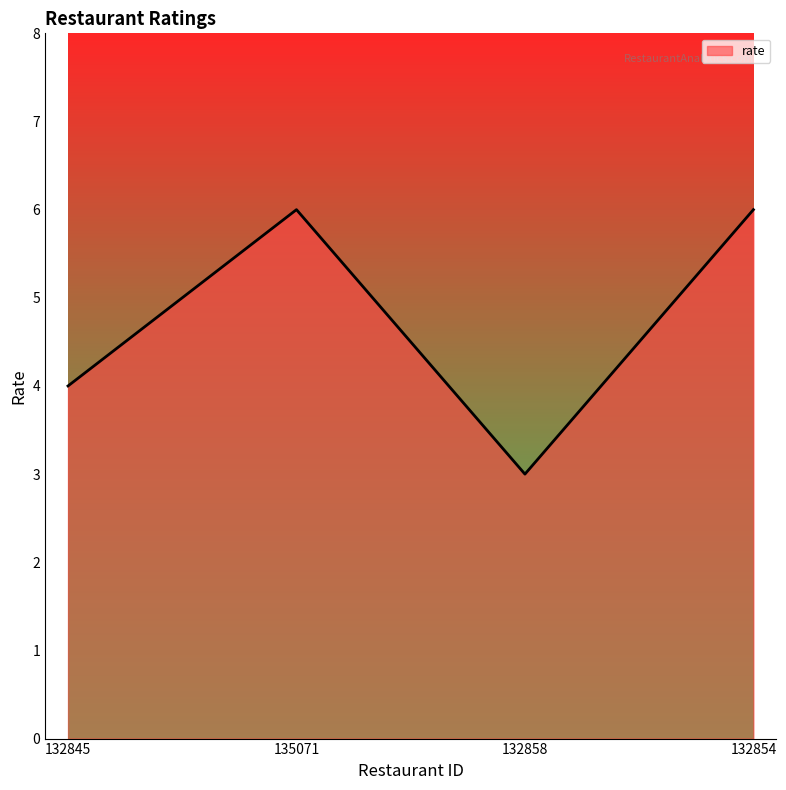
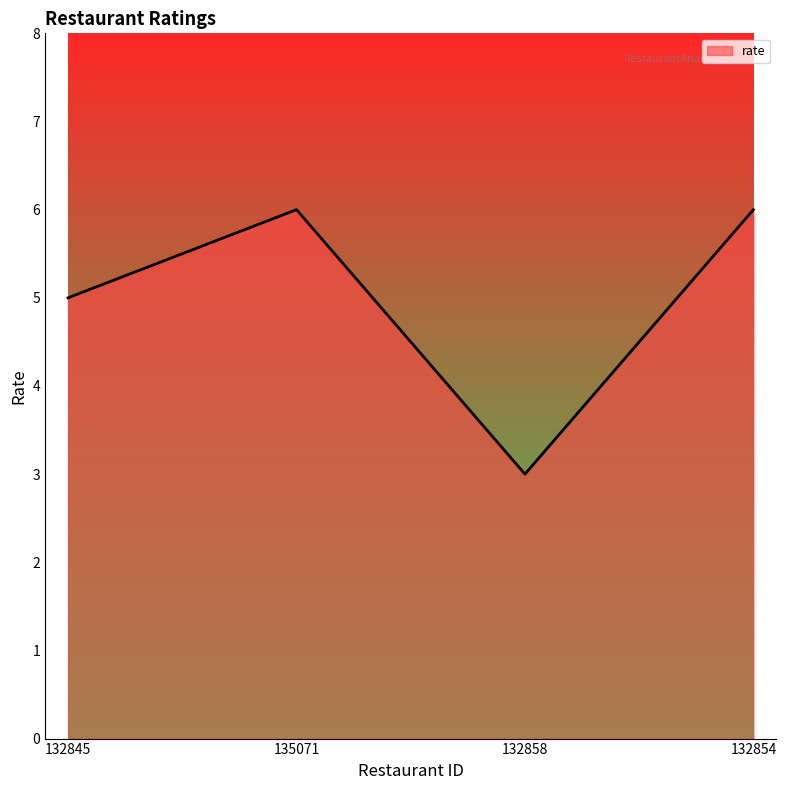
132845: 4 -> 5
